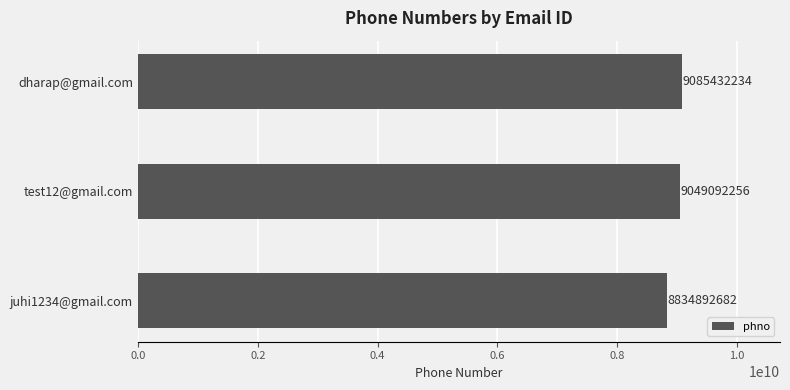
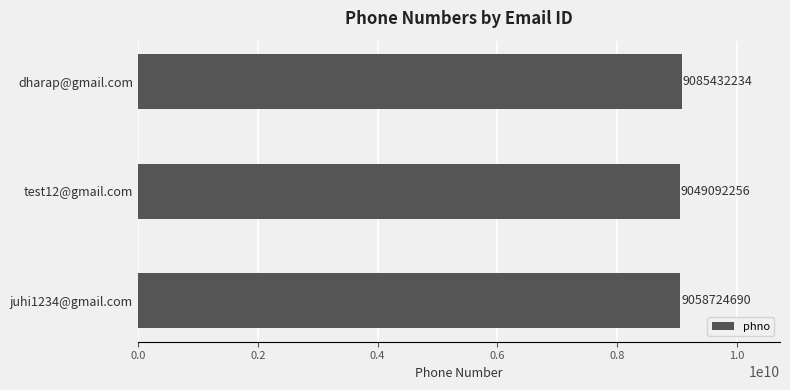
juhi1234@gmail.com: 8834892682 -> 9058724690
